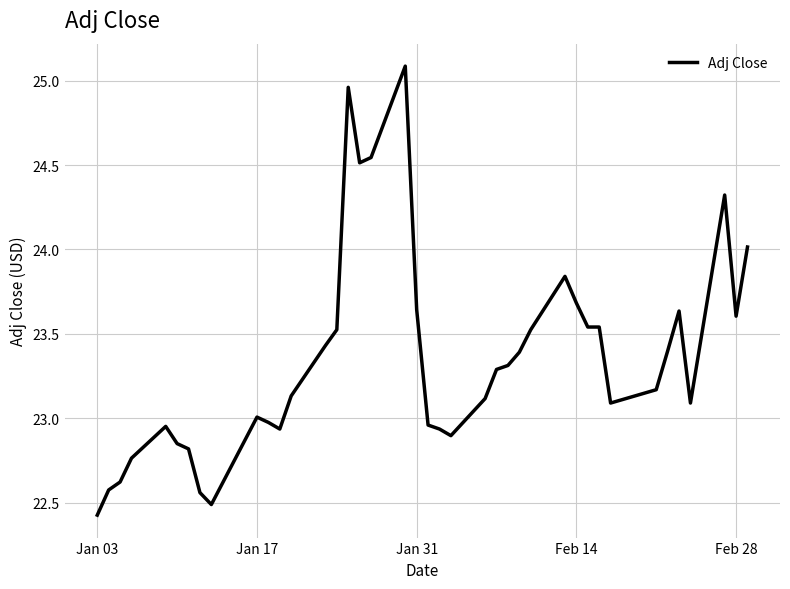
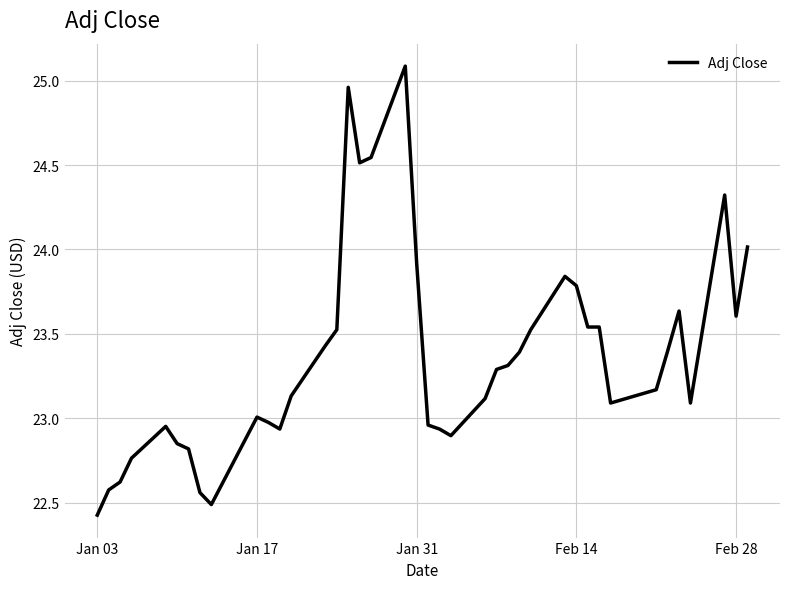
Jan 31: 23.64 -> 23.92
Feb 14: 23.68 -> 23.79
